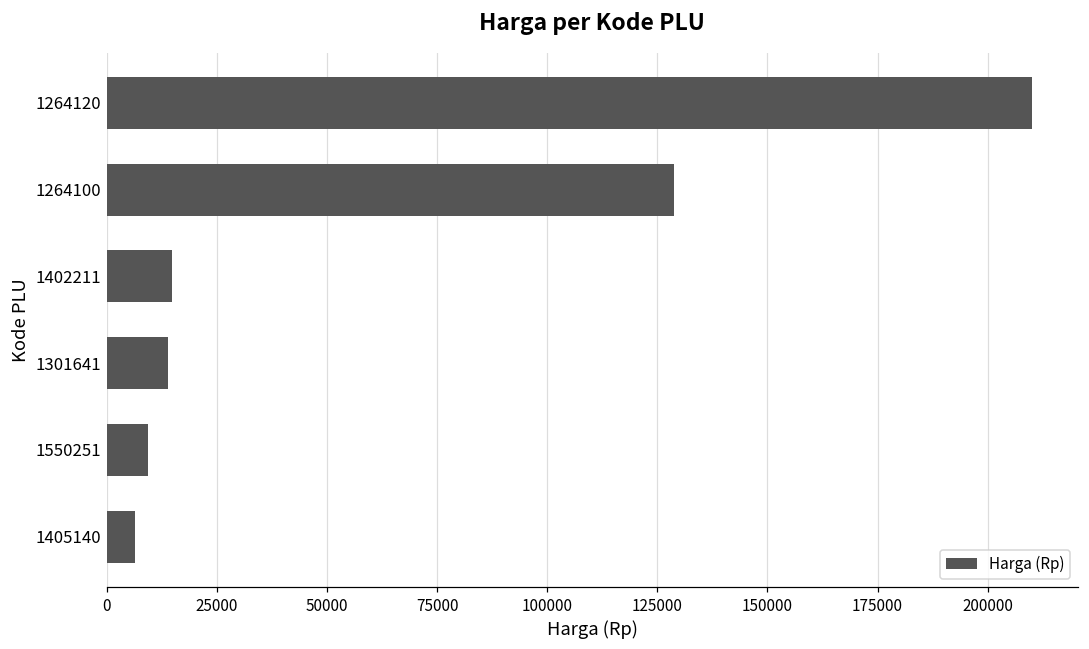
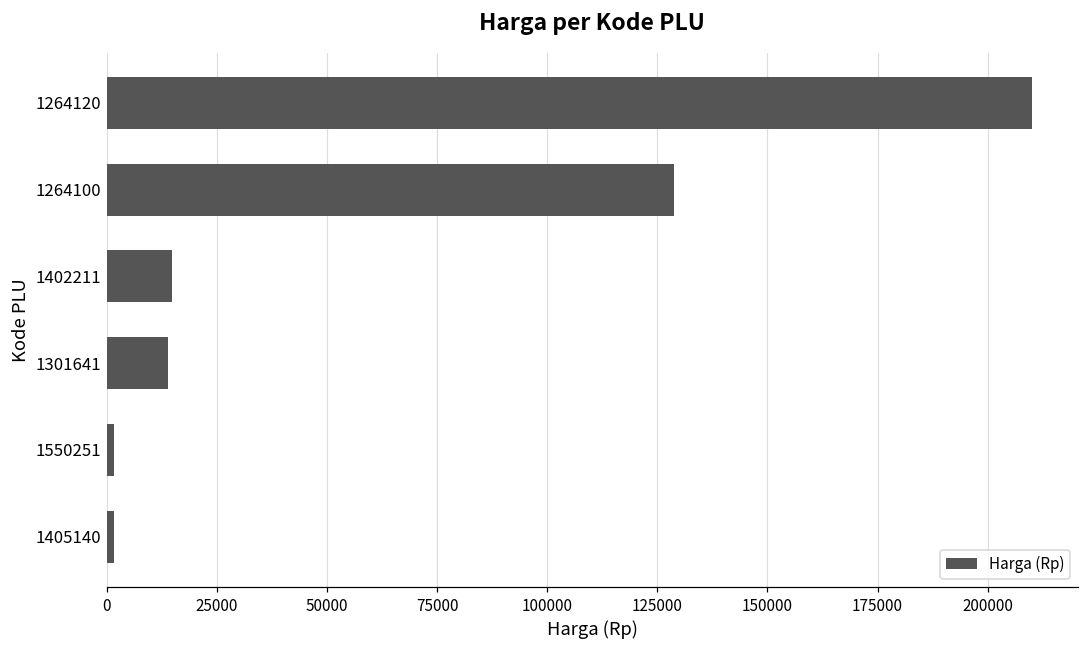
1550251: 10000 -> 2000
1405140: 7000 -> 2000
